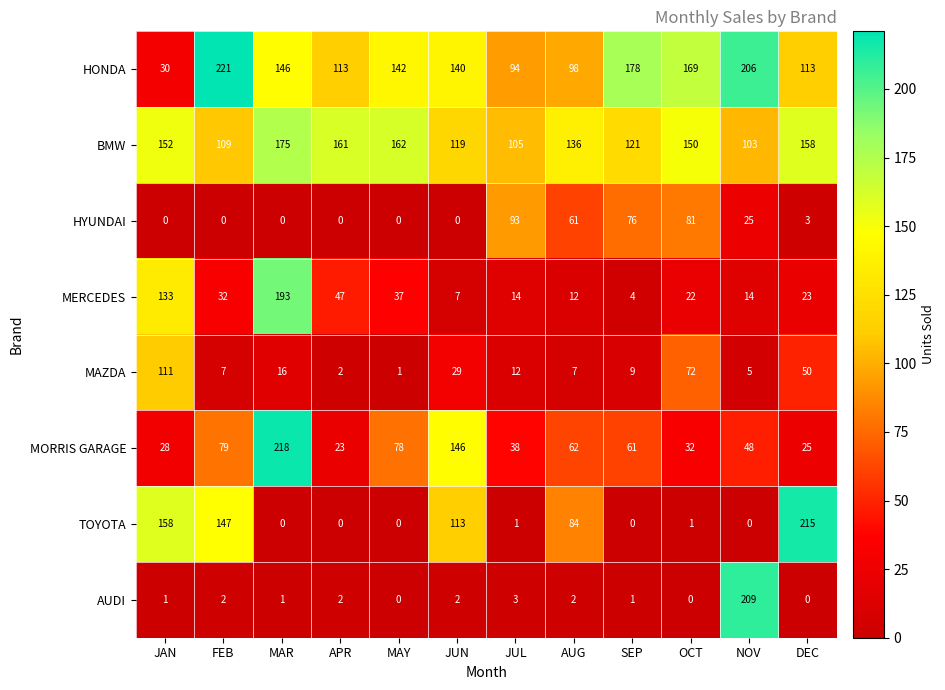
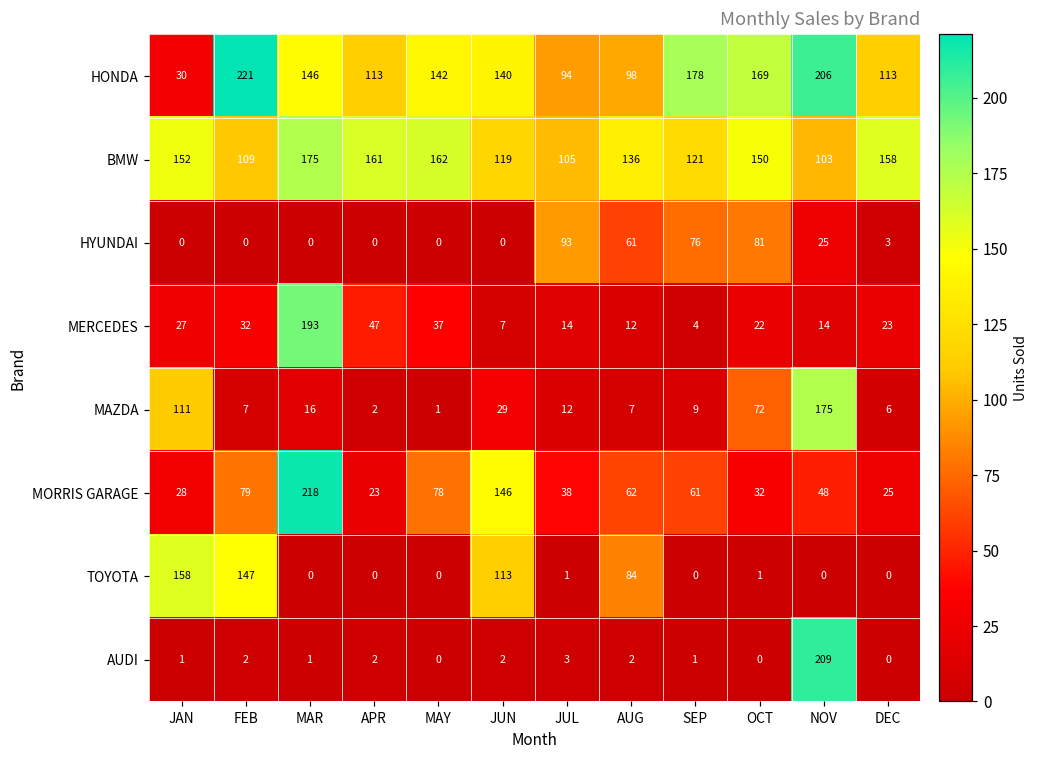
MERCEDES, JAN: 133 -> 27
MAZDA, NOV: 5 -> 175
MAZDA, DEC: 50 -> 6
TOYOTA, DEC: 215 -> 0
